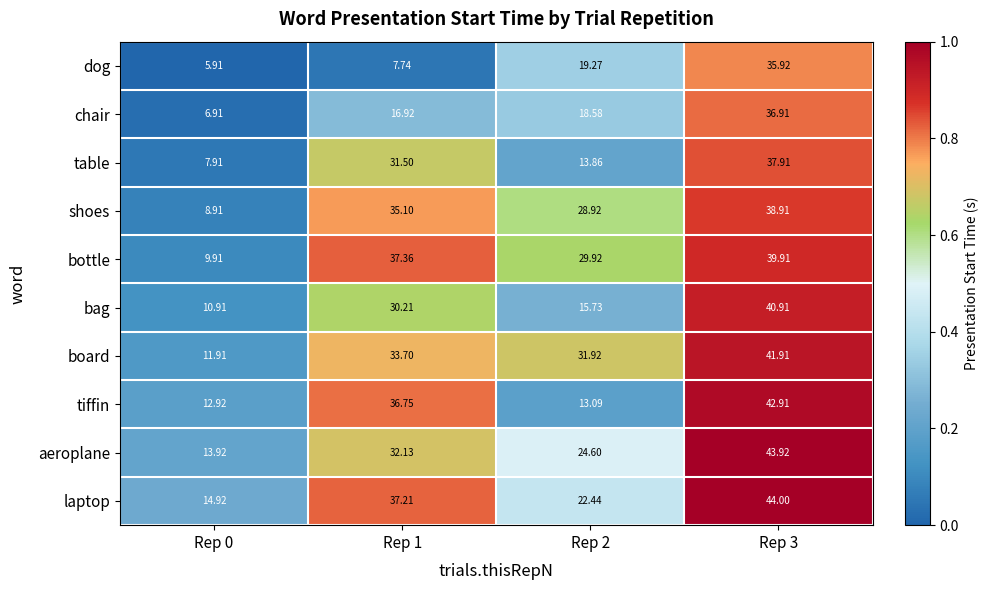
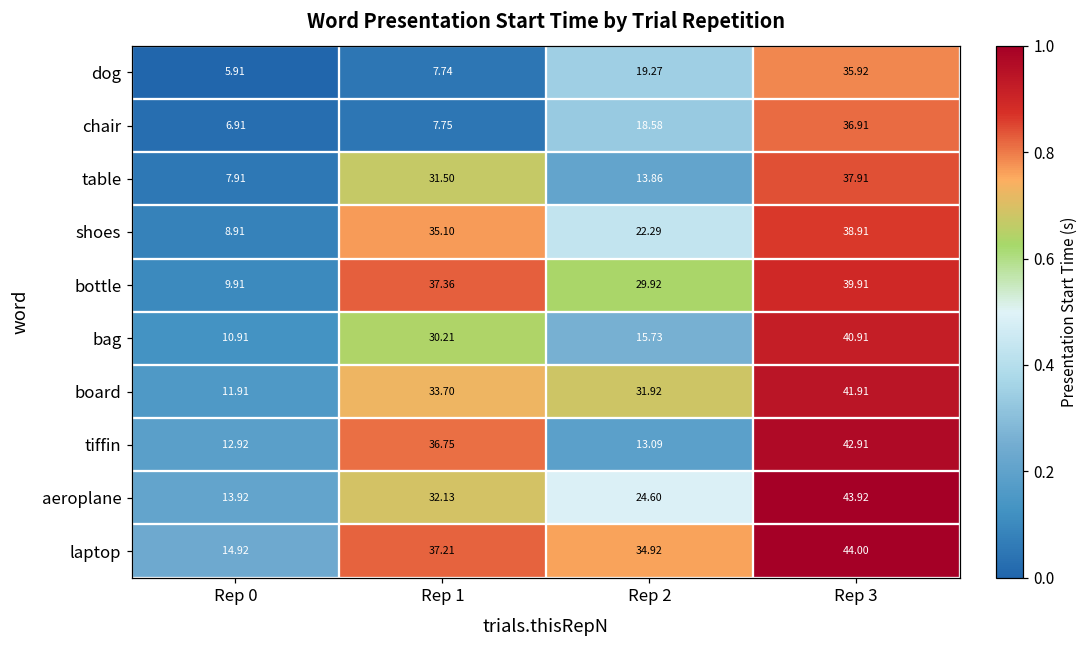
chair, Rep 1: 16.92 -> 7.75
shoes, Rep 2: 28.92 -> 22.29
laptop, Rep 2: 22.44 -> 34.92
